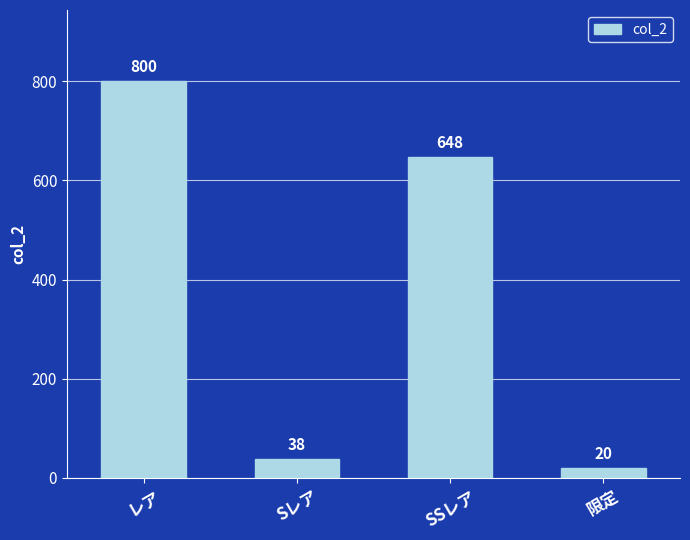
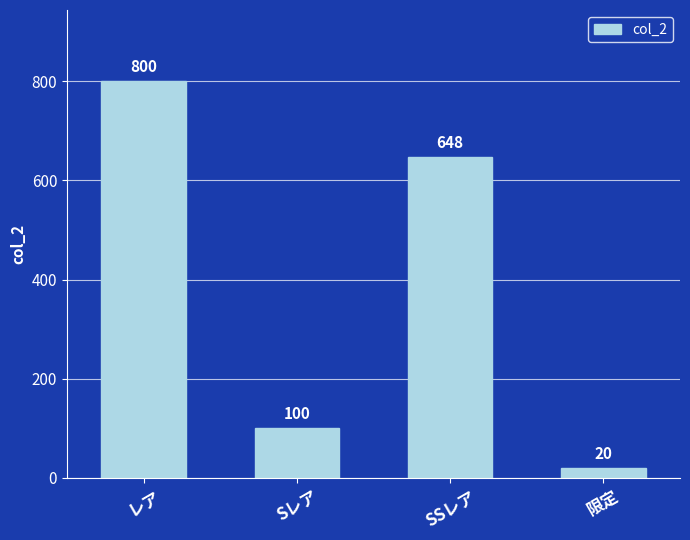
Sレア: 38 -> 100
